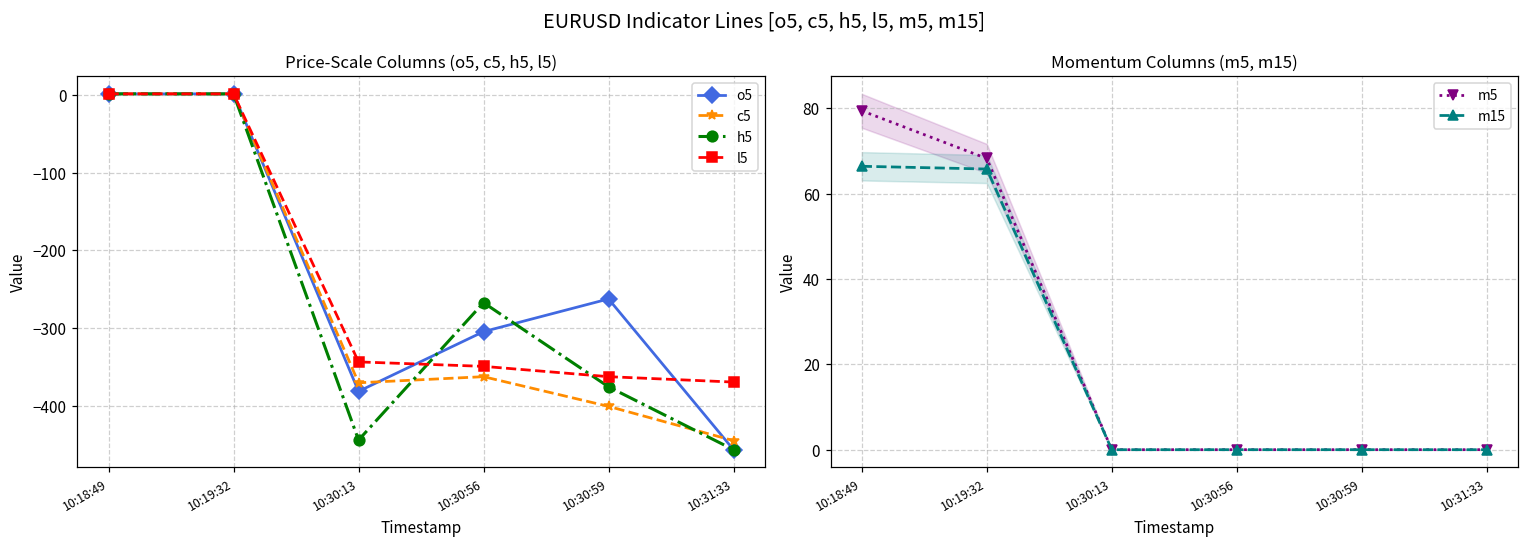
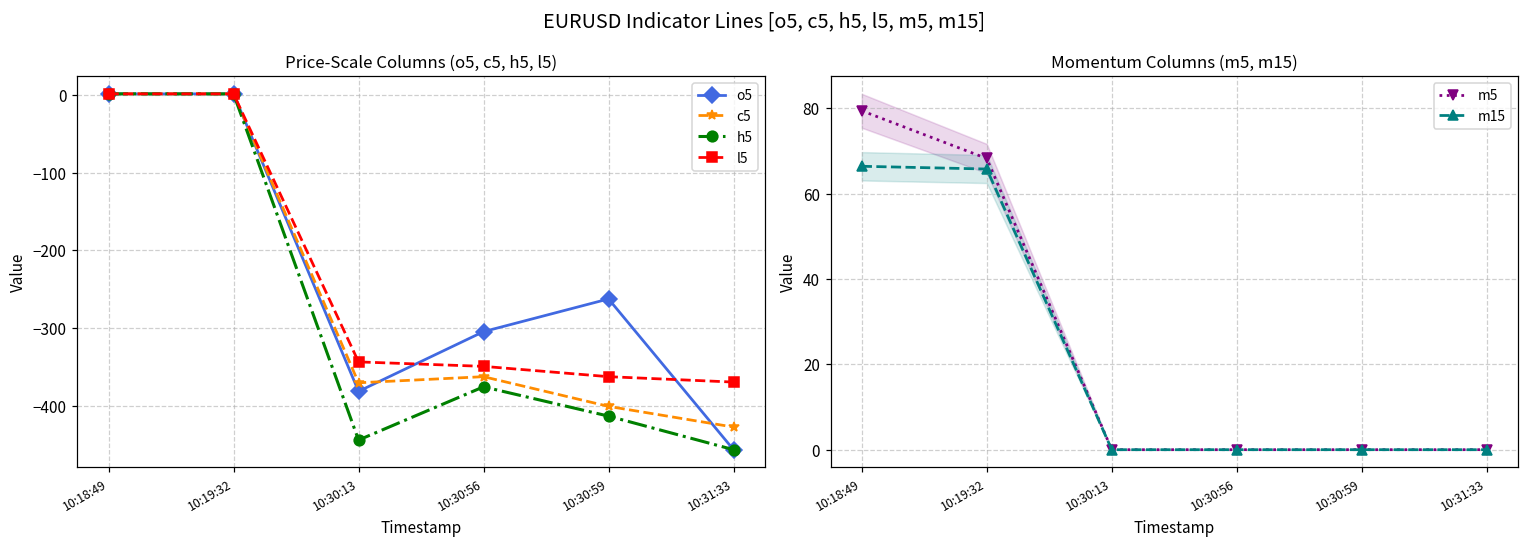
Price-Scale Columns (o5, c5, h5, l5), h5, 10:30:56: -270 -> -380
Price-Scale Columns (o5, c5, h5, l5), h5, 10:30:59: -380 -> -410
Price-Scale Columns (o5, c5, h5, l5), c5, 10:31:33: -440 -> -430
